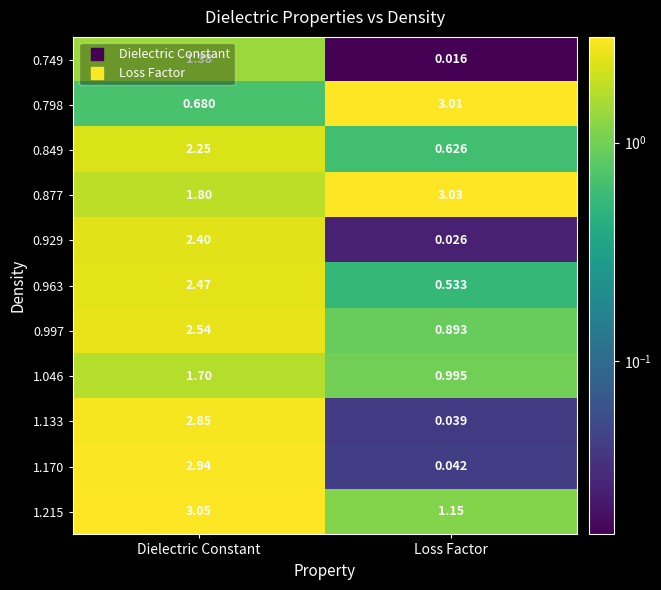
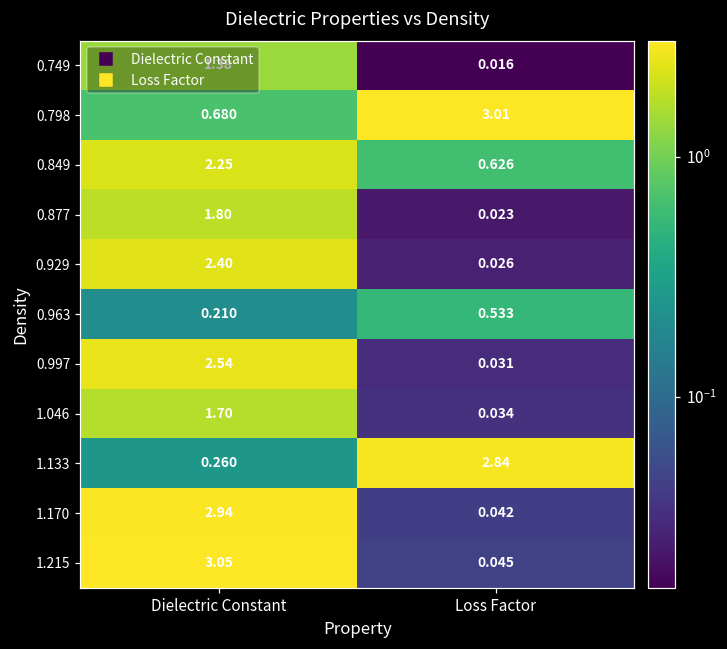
0.877, Loss Factor: 3.03 -> 0.023
0.963, Dielectric Constant: 2.47 -> 0.210
0.997, Loss Factor: 0.893 -> 0.031
1.046, Loss Factor: 0.995 -> 0.034
1.133, Dielectric Constant: 2.85 -> 0.260
1.133, Loss Factor: 0.039 -> 2.84
1.215, Loss Factor: 1.15 -> 0.045
